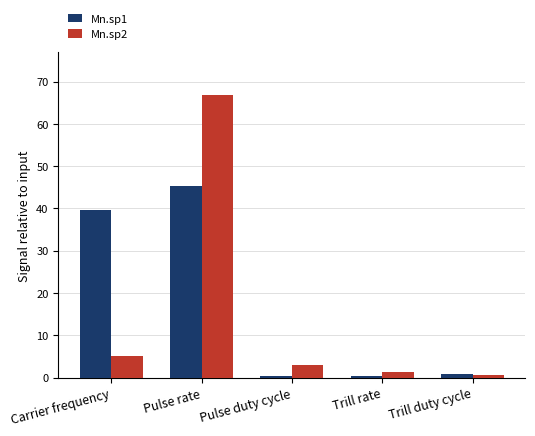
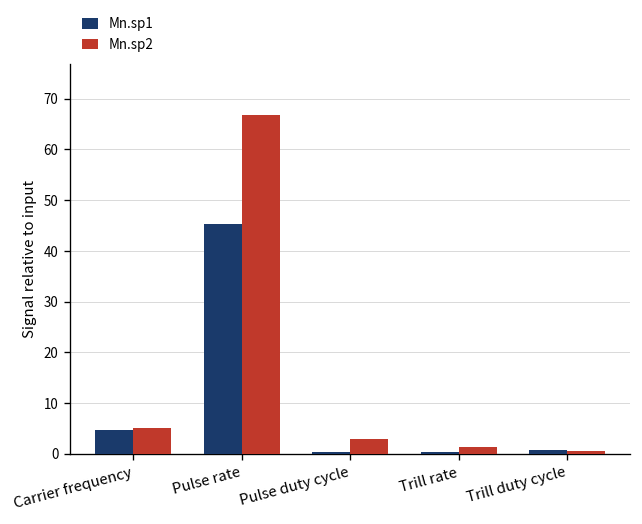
Mn.sp1, Carrier frequency: 40 -> 5
